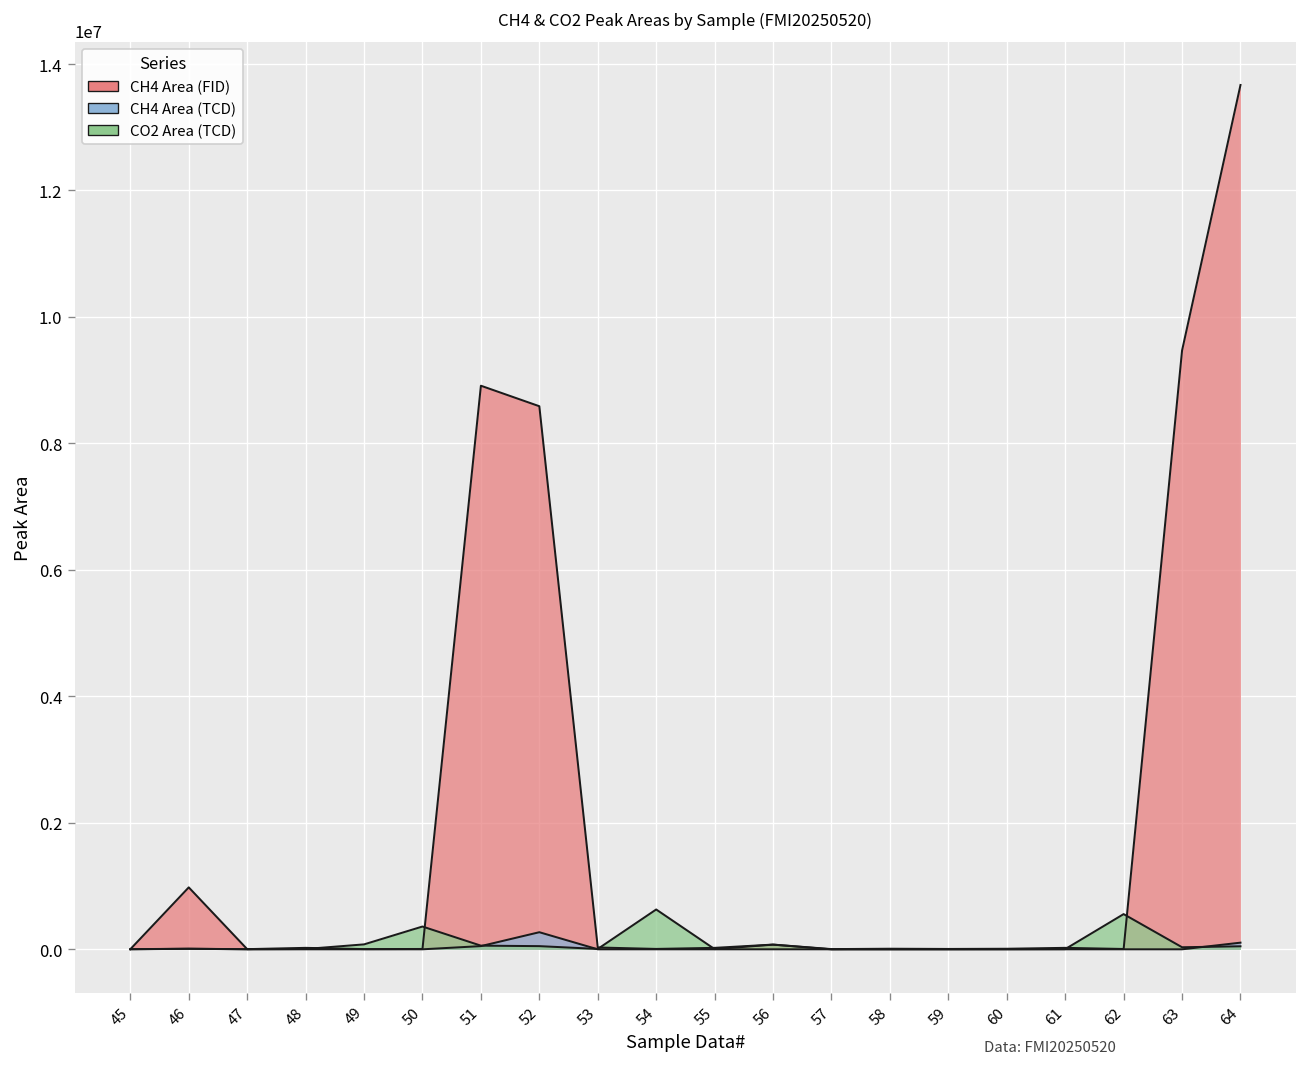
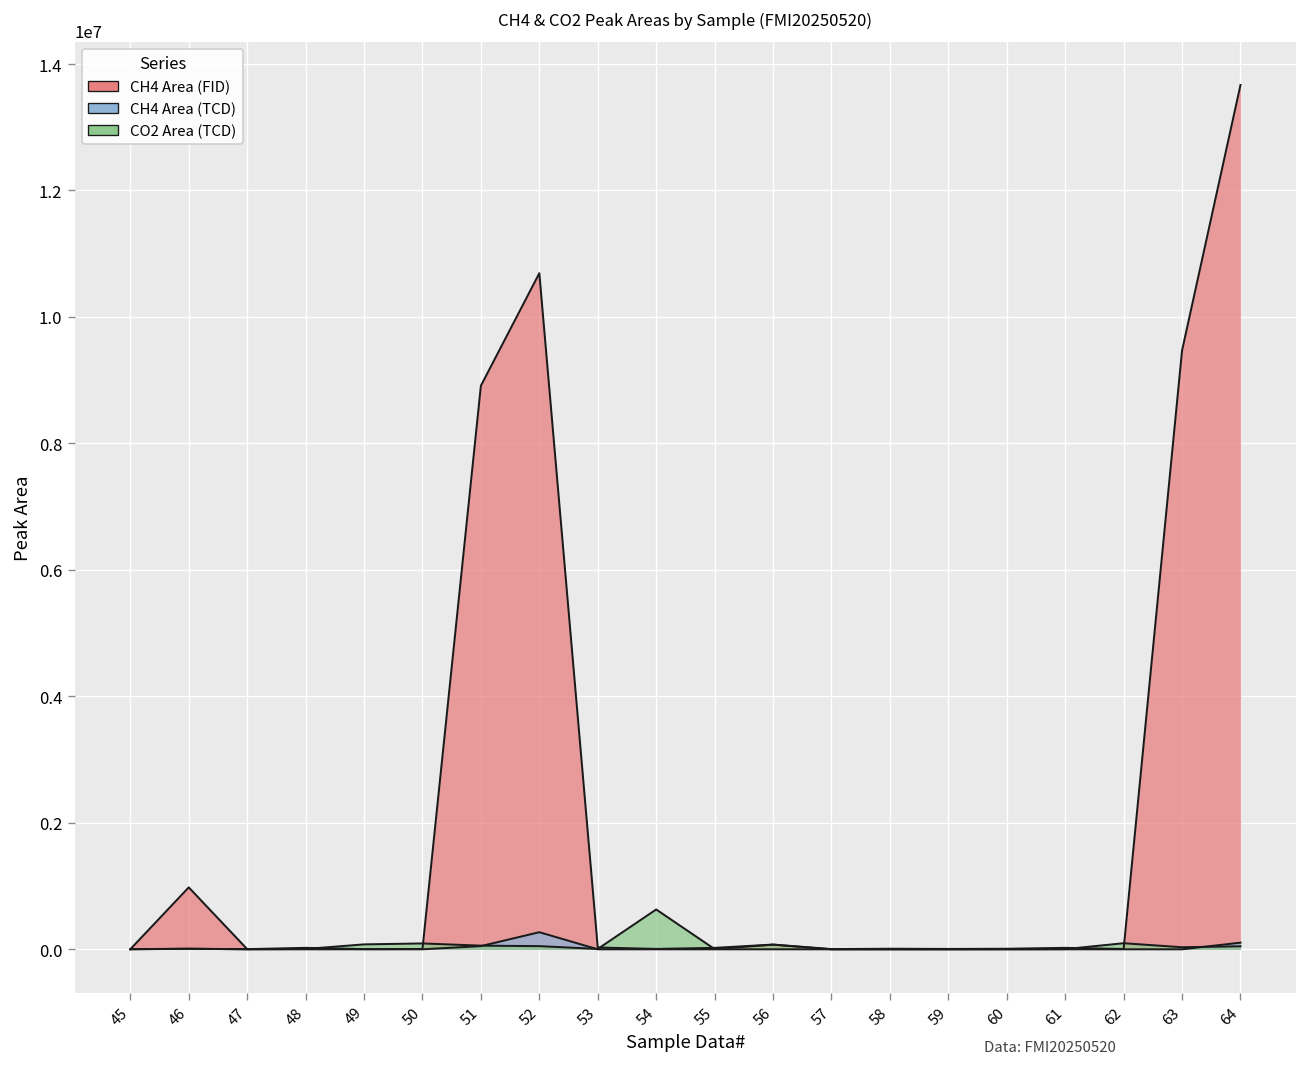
CO2 Area (TCD), 50: 400000 -> 100000
CH4 Area (FID), 52: 8600000 -> 10700000
CO2 Area (TCD), 62: 600000 -> 100000
